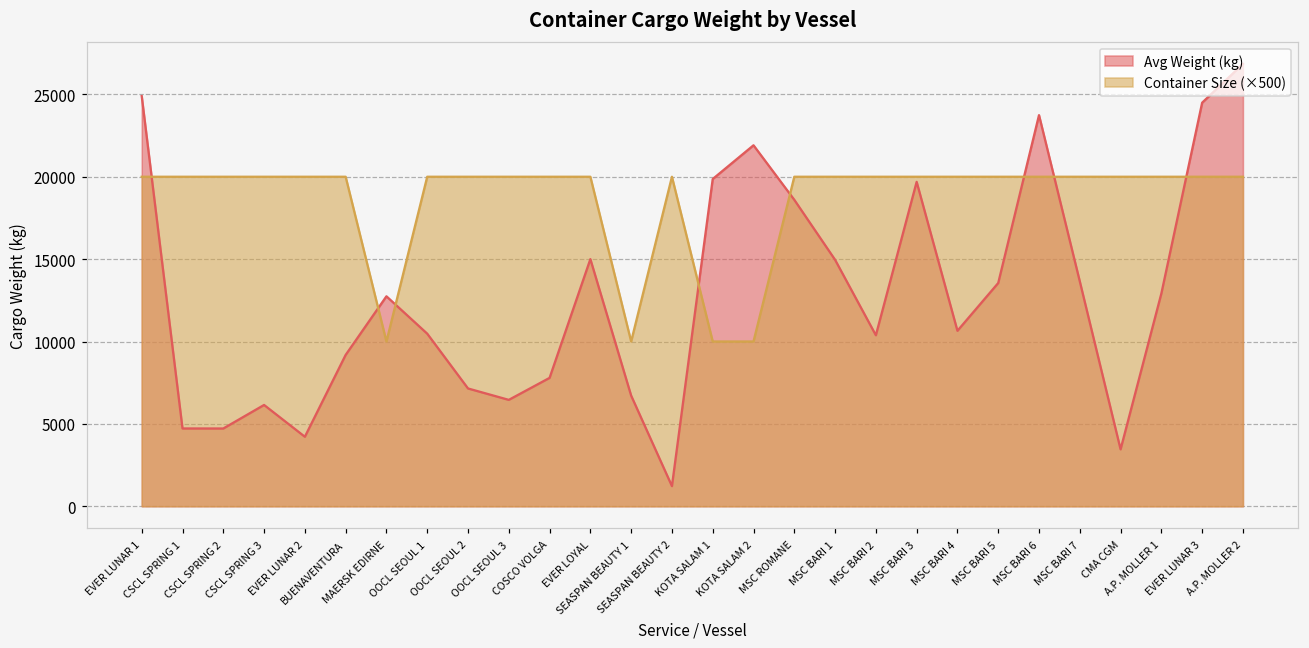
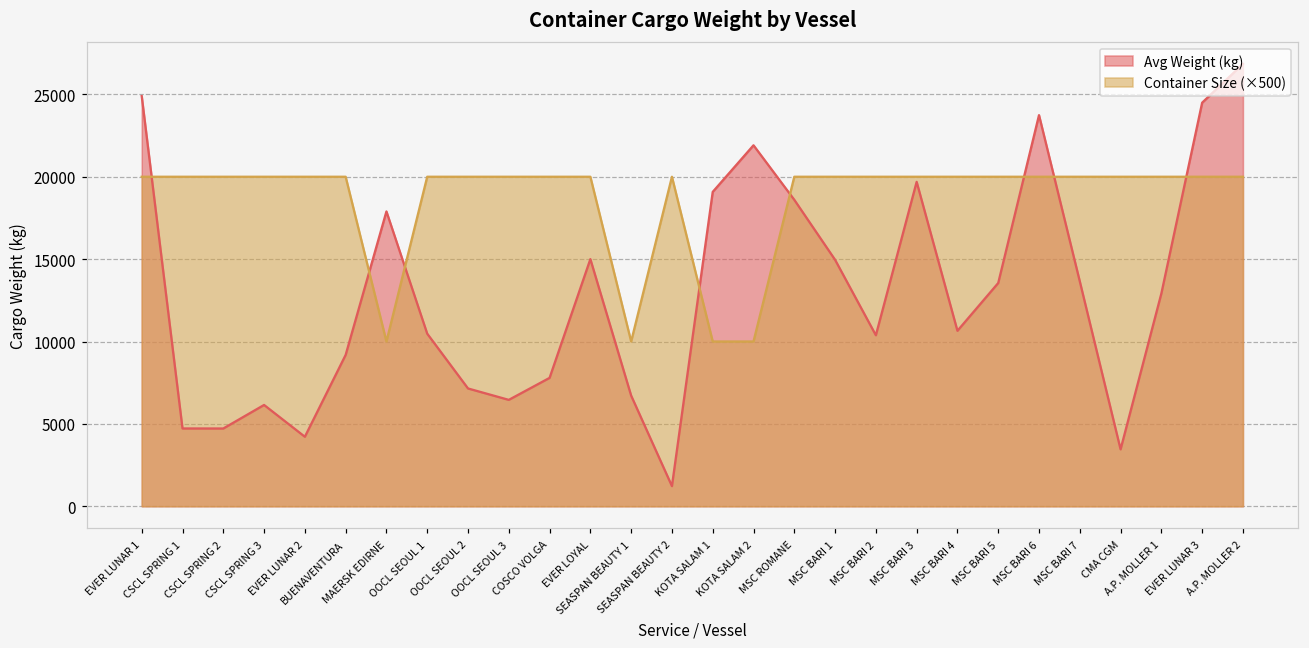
Avg Weight (kg), MAERSK EDIRNE: 12700 -> 17900
Avg Weight (kg), KOTA SALAM 1: 19900 -> 19100
